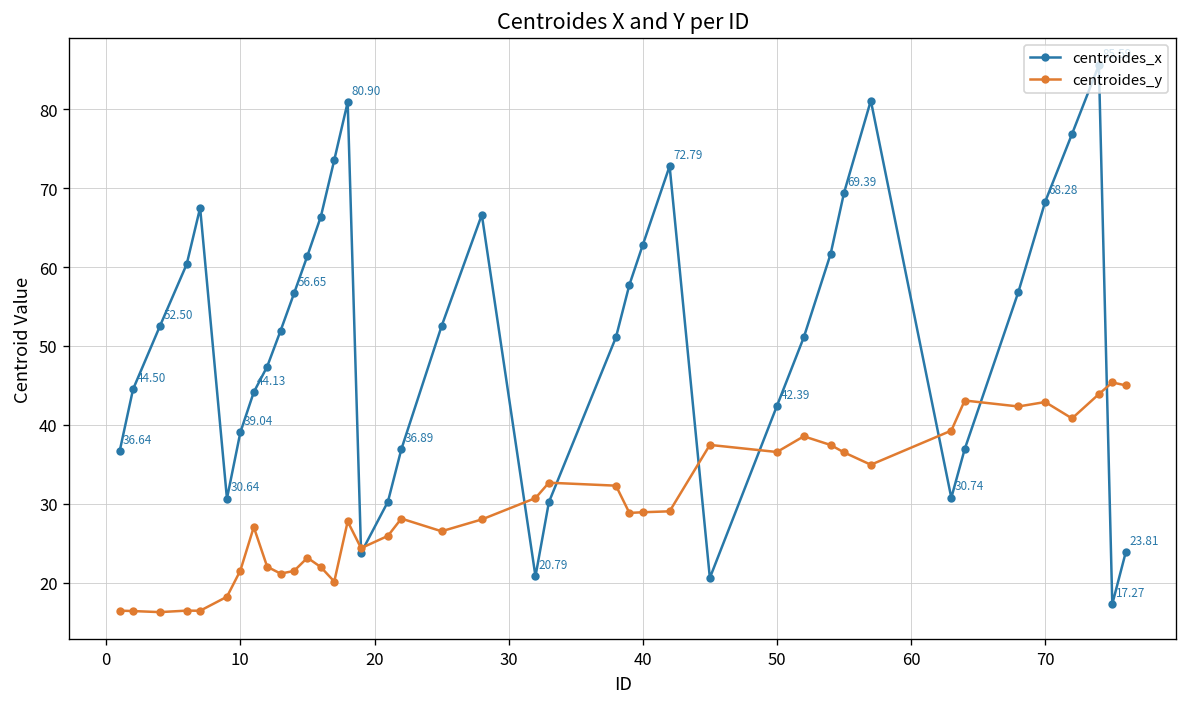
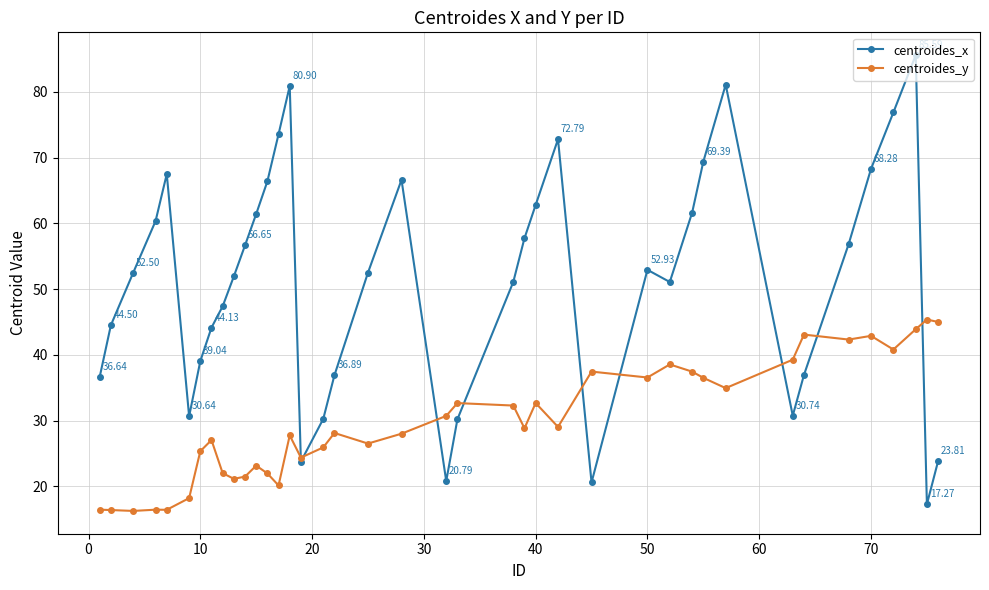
centroides_y, 10: 22 -> 25
centroides_y, 40: 29 -> 33
centroides_x, 50: 42.39 -> 52.93
